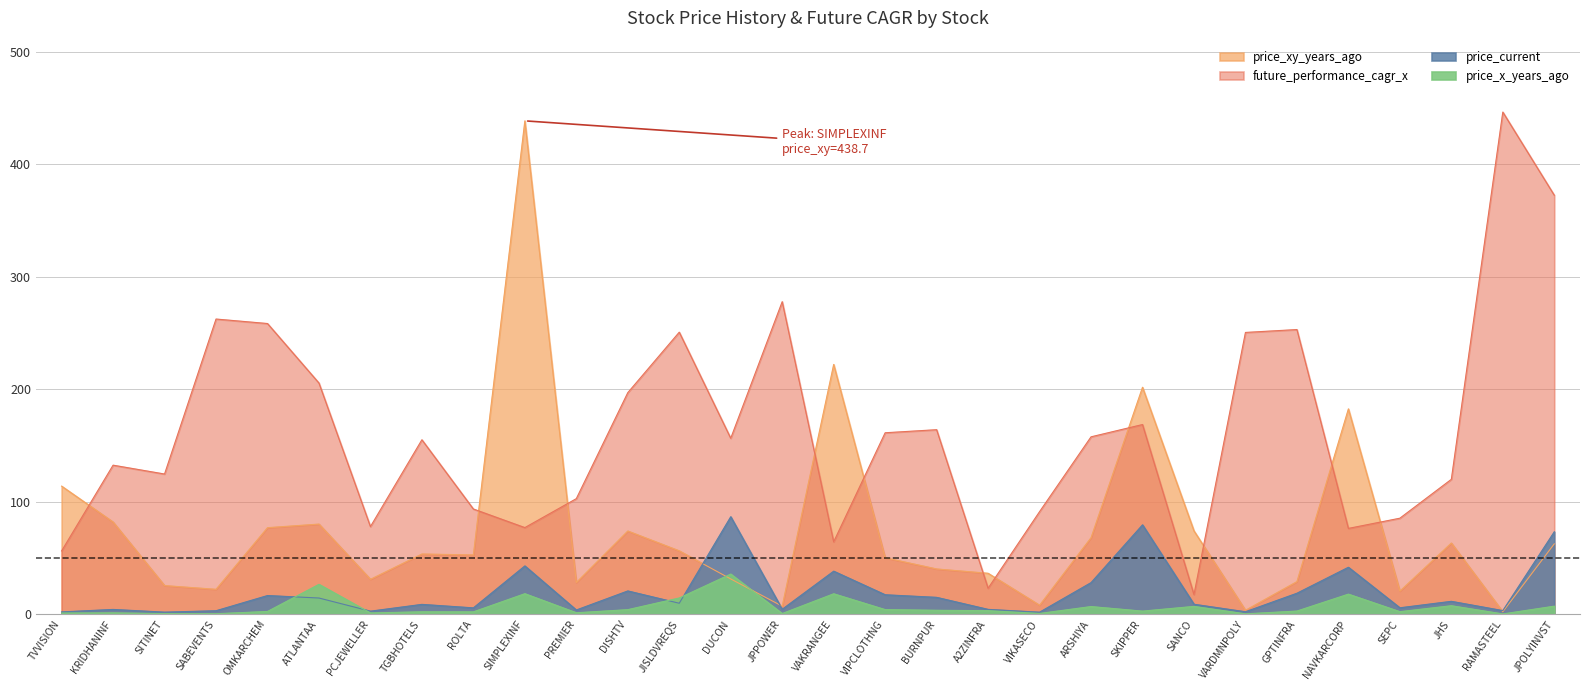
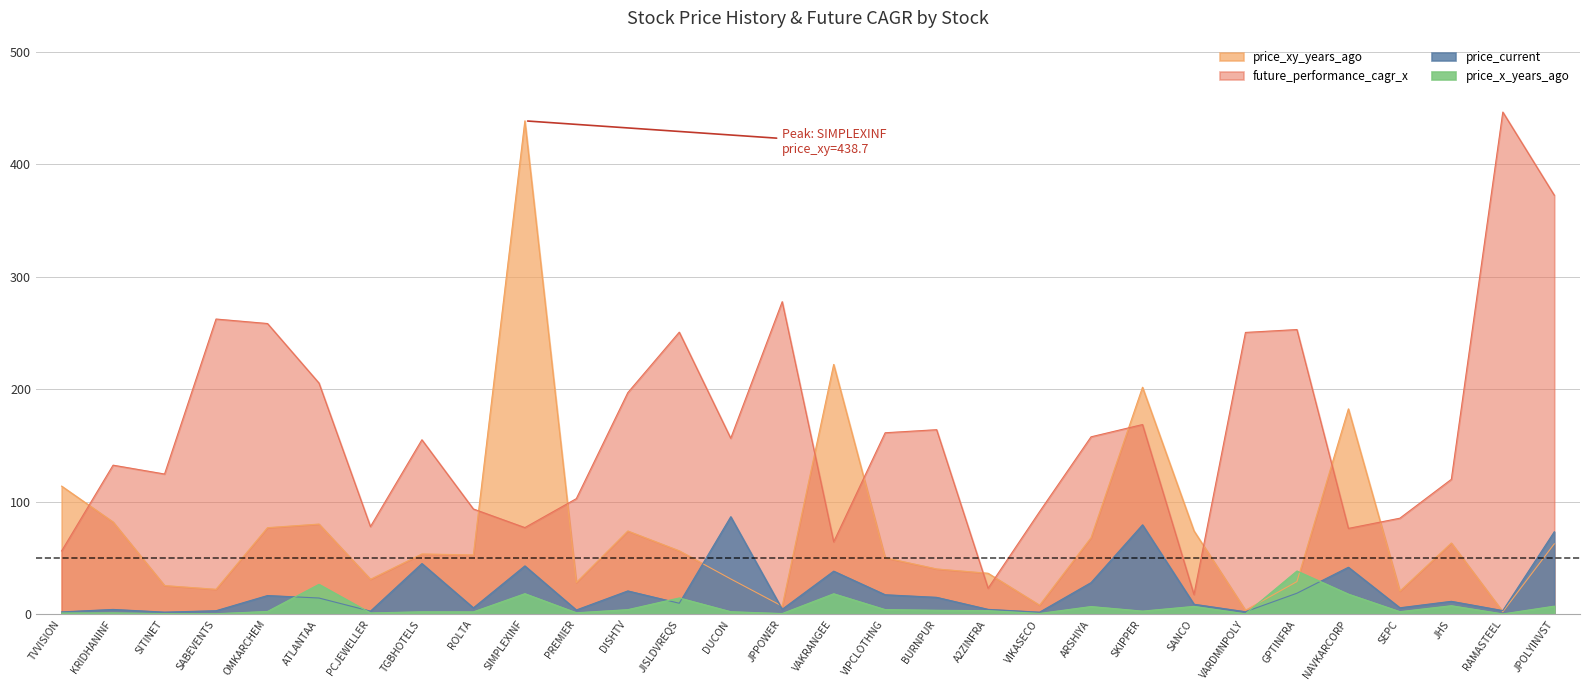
price_current, TGBHOTELS: 9 -> 45
price_x_years_ago, DUCON: 36 -> 2
price_x_years_ago, GPTINFRA: 3 -> 38
